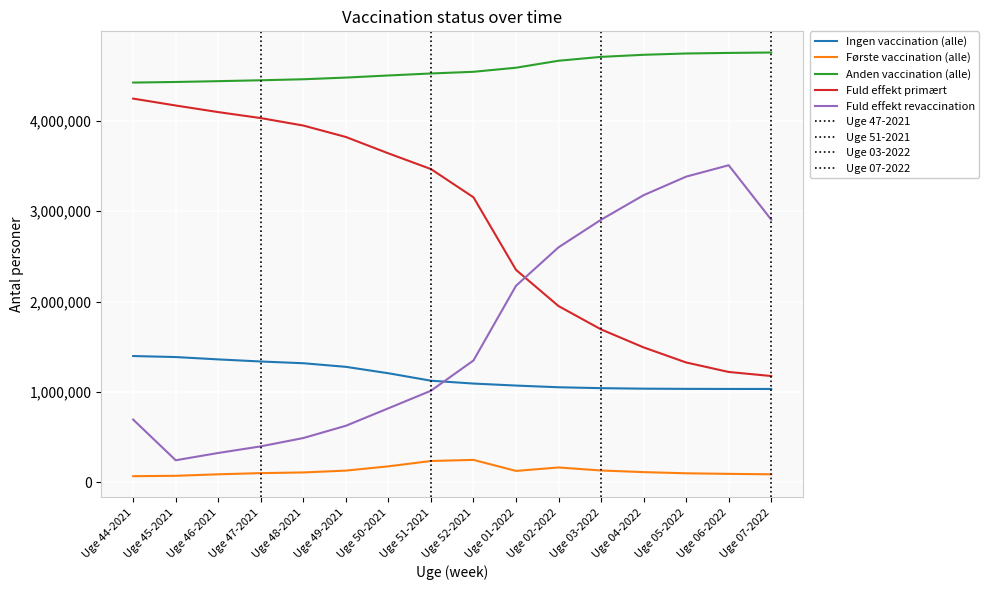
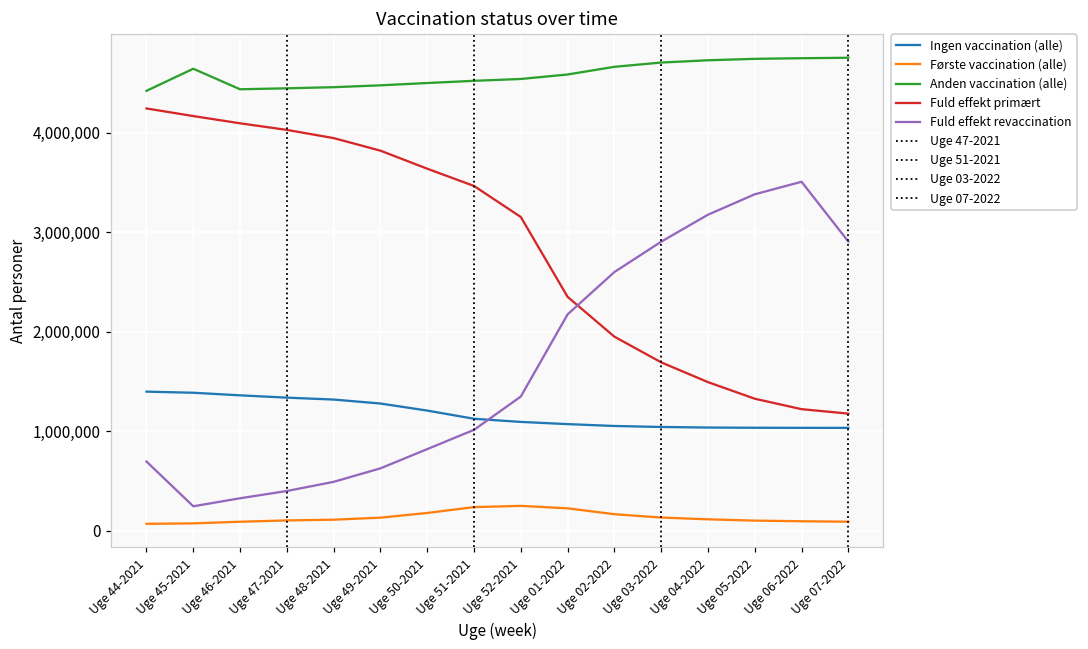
Anden vaccination (alle), Uge 45-2021: 4,400,000 -> 4,600,000
Første vaccination (alle), Uge 01-2022: 100,000 -> 200,000
